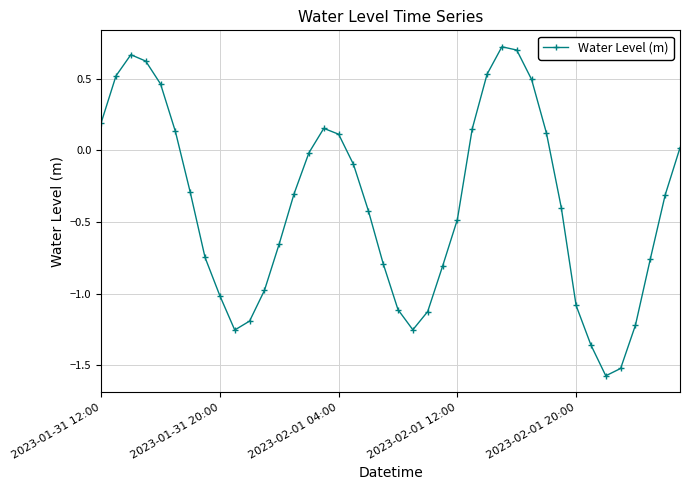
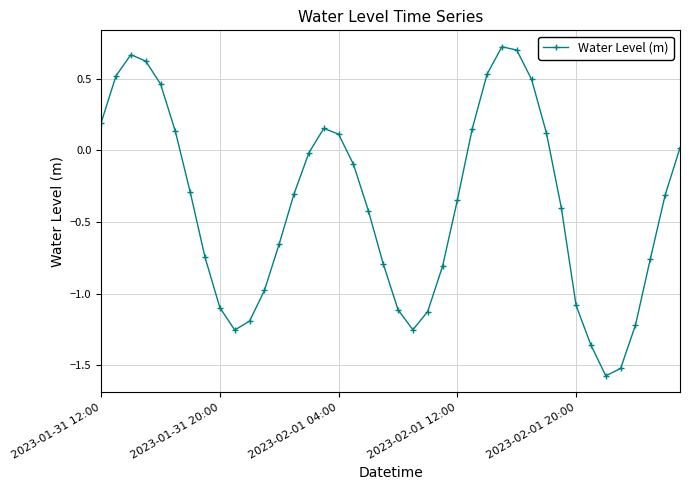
2023-01-31 20:00: -1.02 -> -1.10
2023-02-01 12:00: -0.48 -> -0.35
